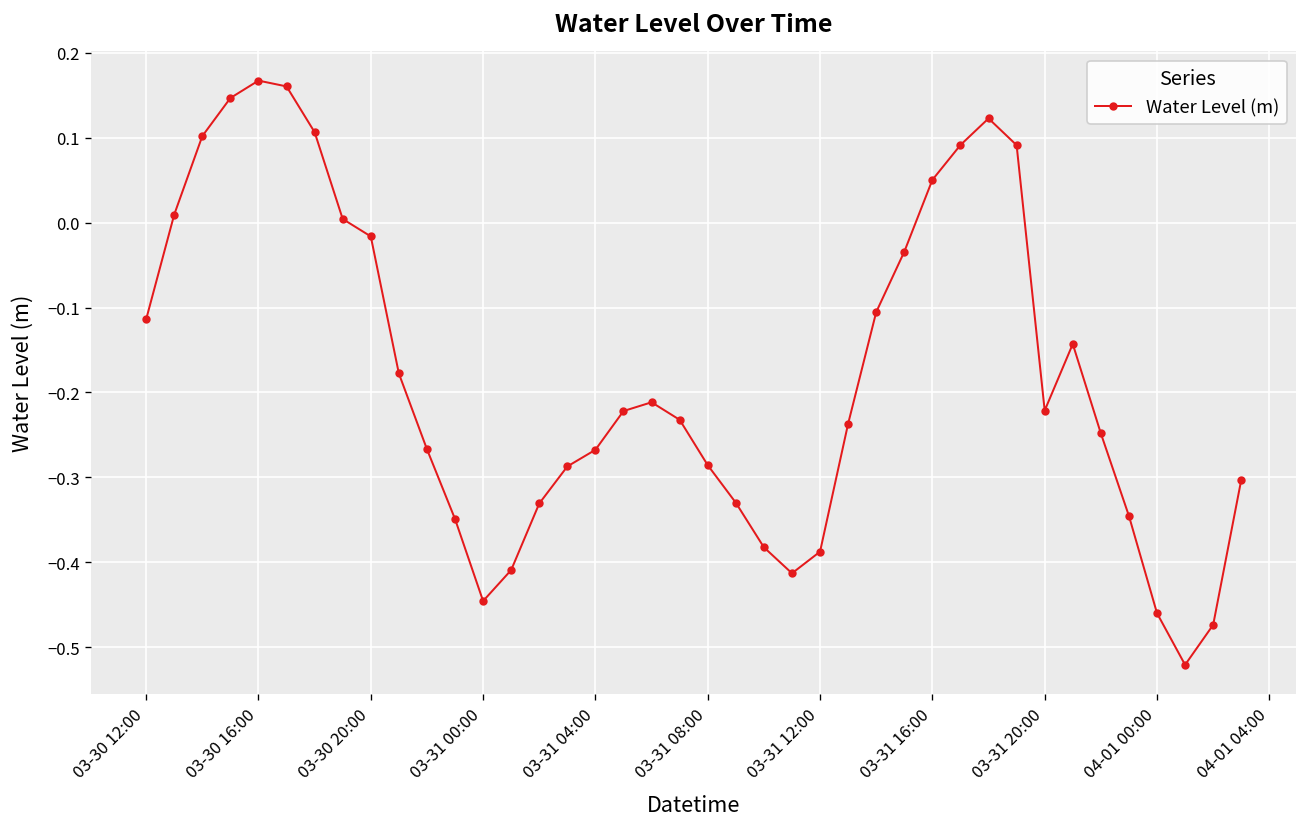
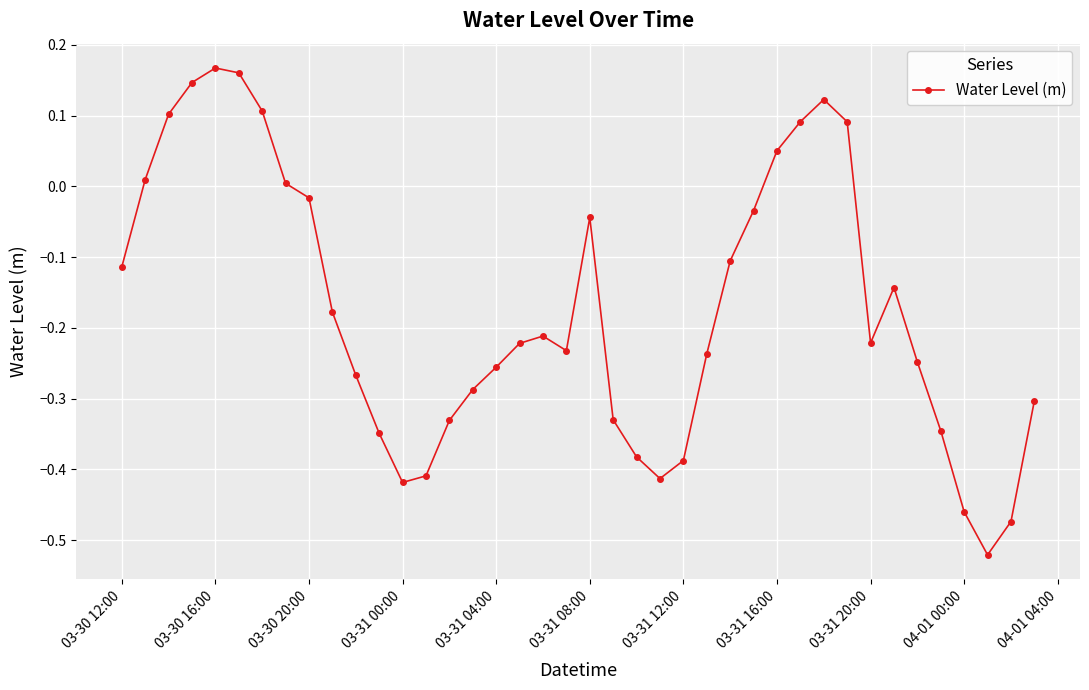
03-31 00:00: -0.45 -> -0.42
03-31 04:00: -0.27 -> -0.26
03-31 08:00: -0.29 -> -0.04
